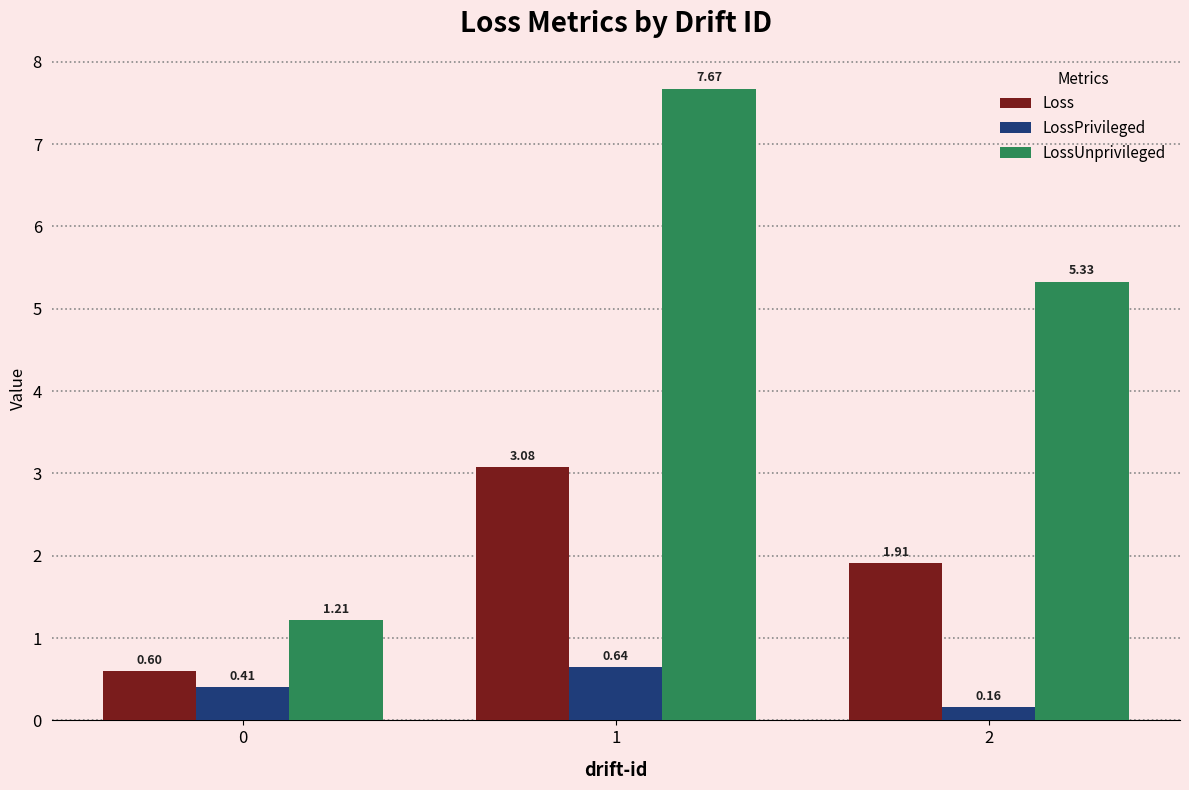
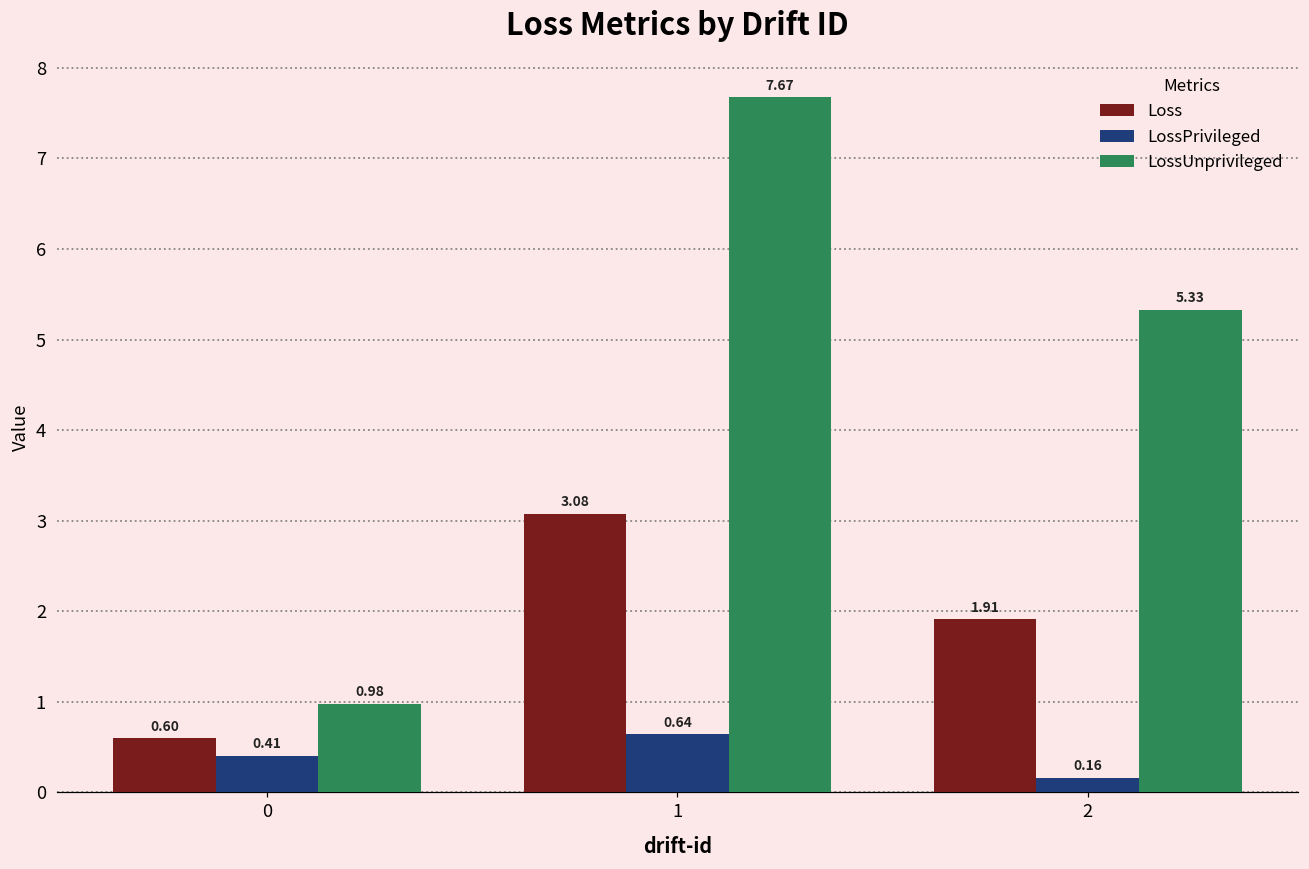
LossUnprivileged, 0: 1.21 -> 0.98
